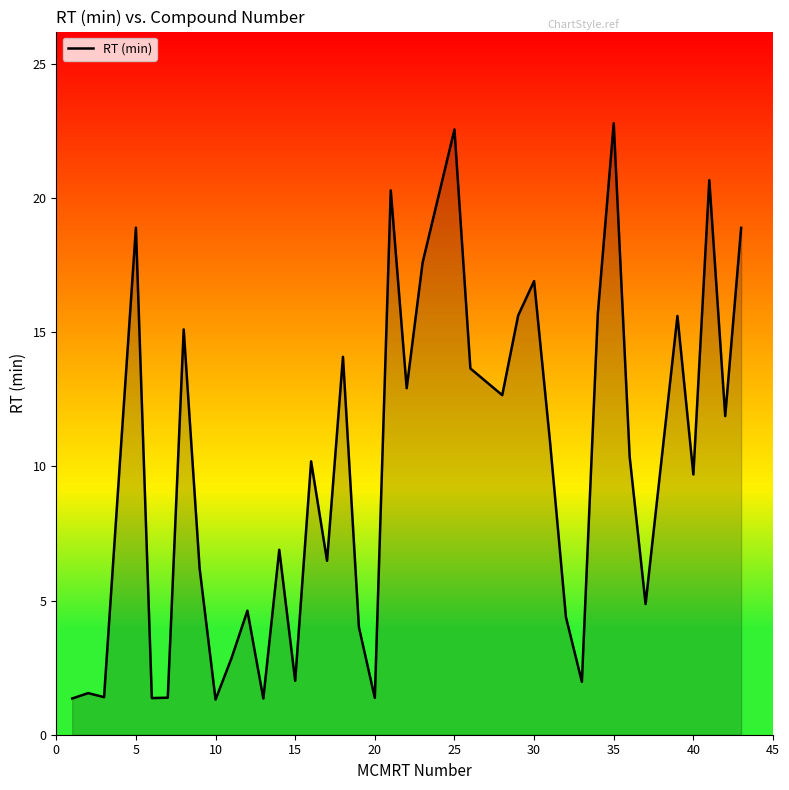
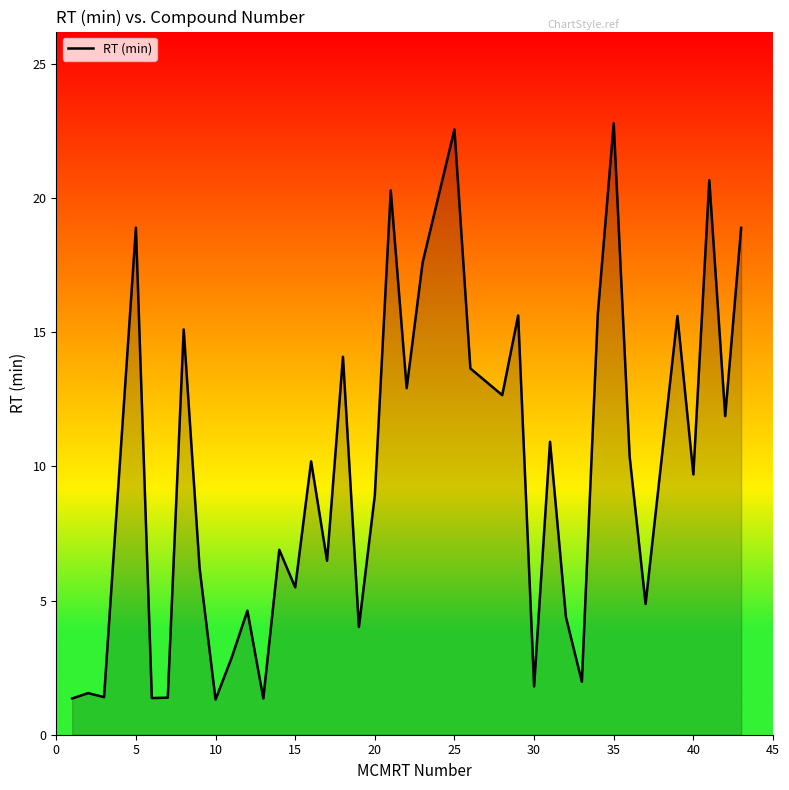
15: 2.0 -> 5.5
20: 1.4 -> 8.9
30: 16.9 -> 1.8
